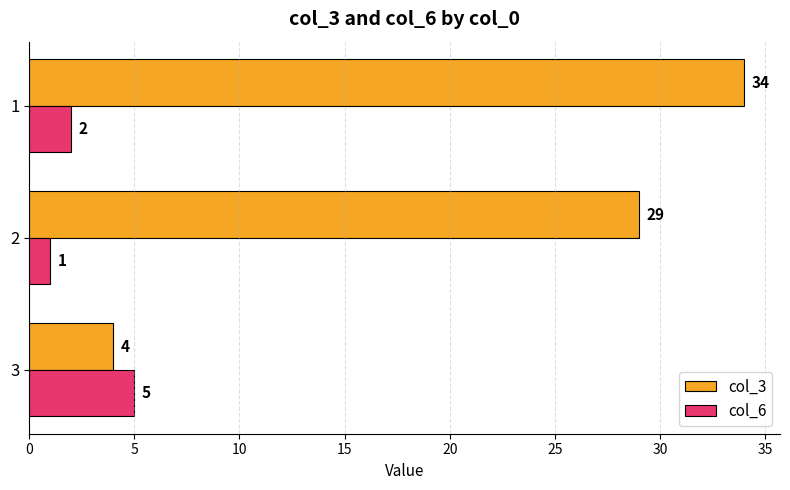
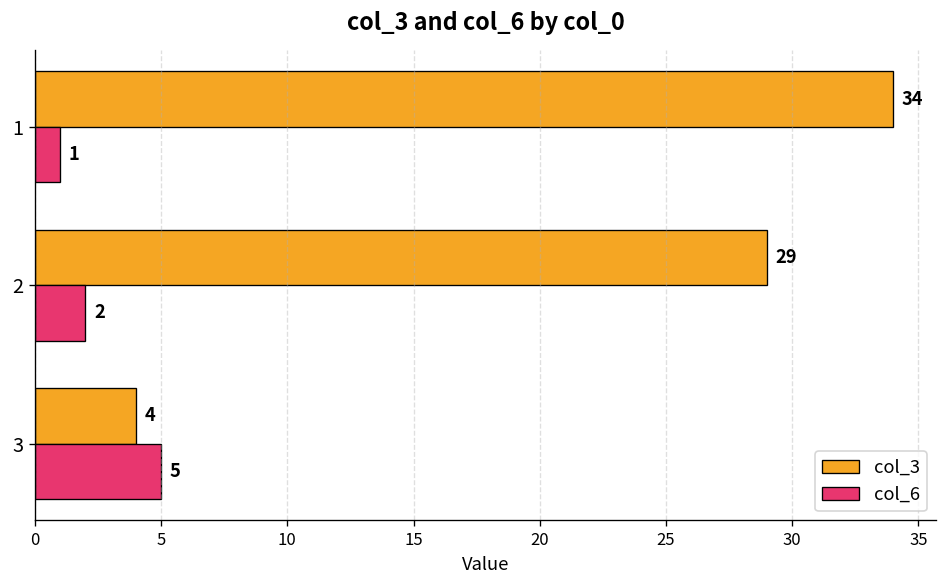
col_6, 1: 2 -> 1
col_6, 2: 1 -> 2
